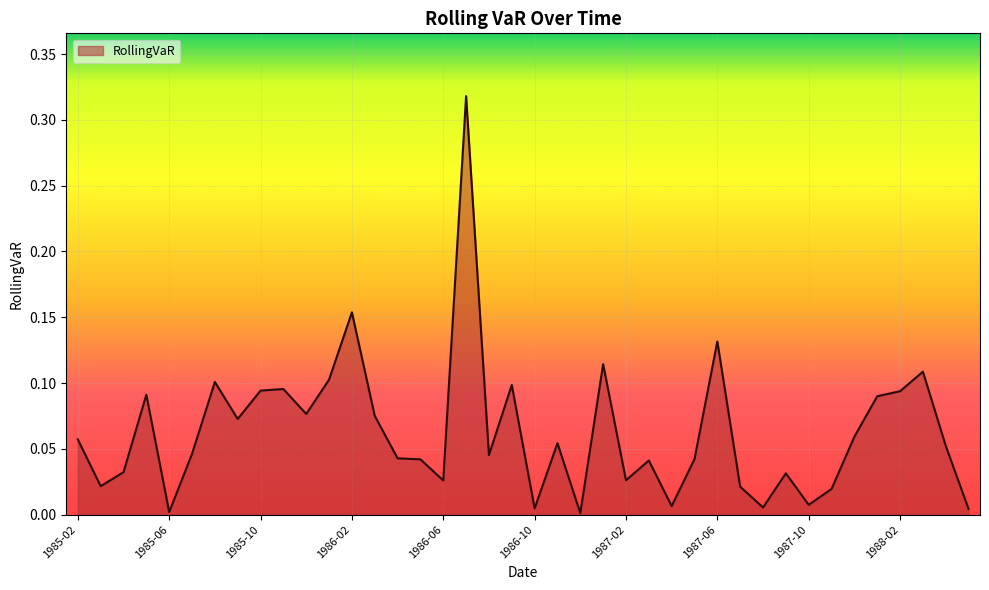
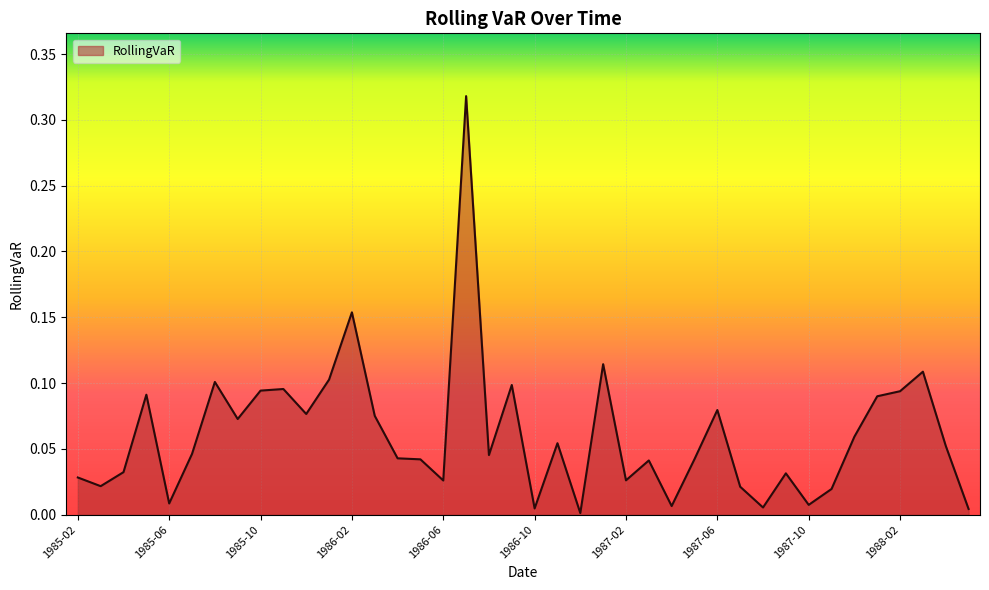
1985-02: 0.057 -> 0.028
1985-06: 0.002 -> 0.009
1987-06: 0.132 -> 0.080
